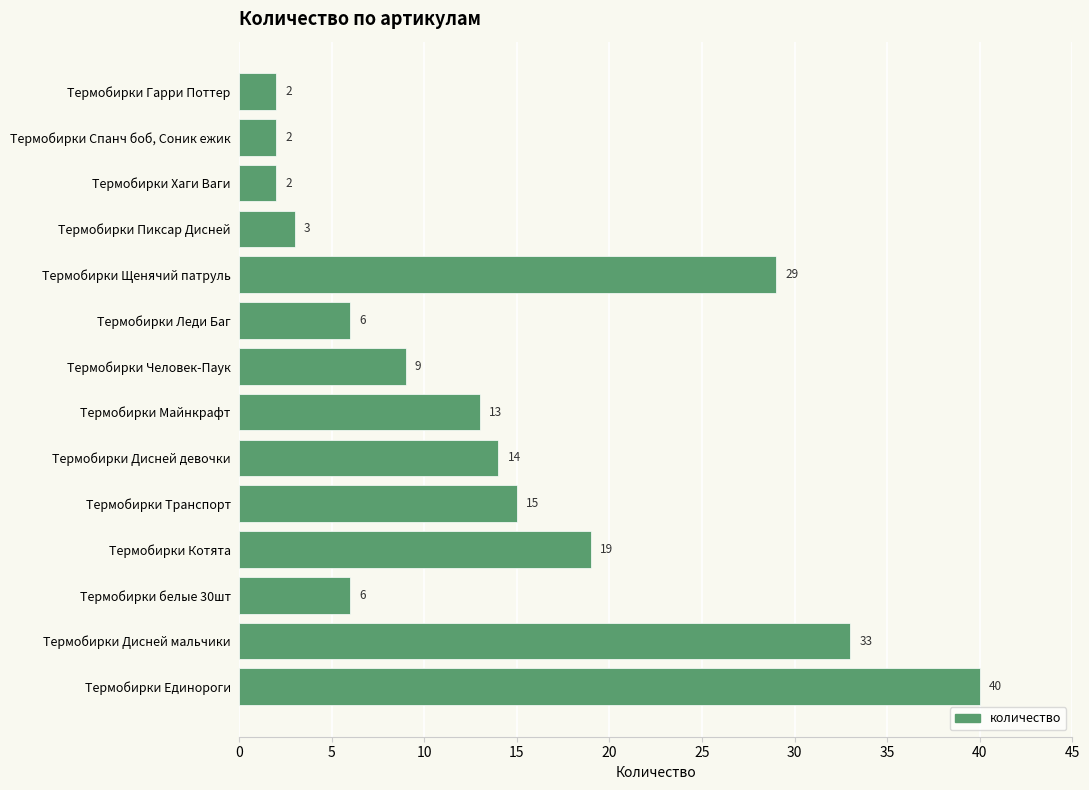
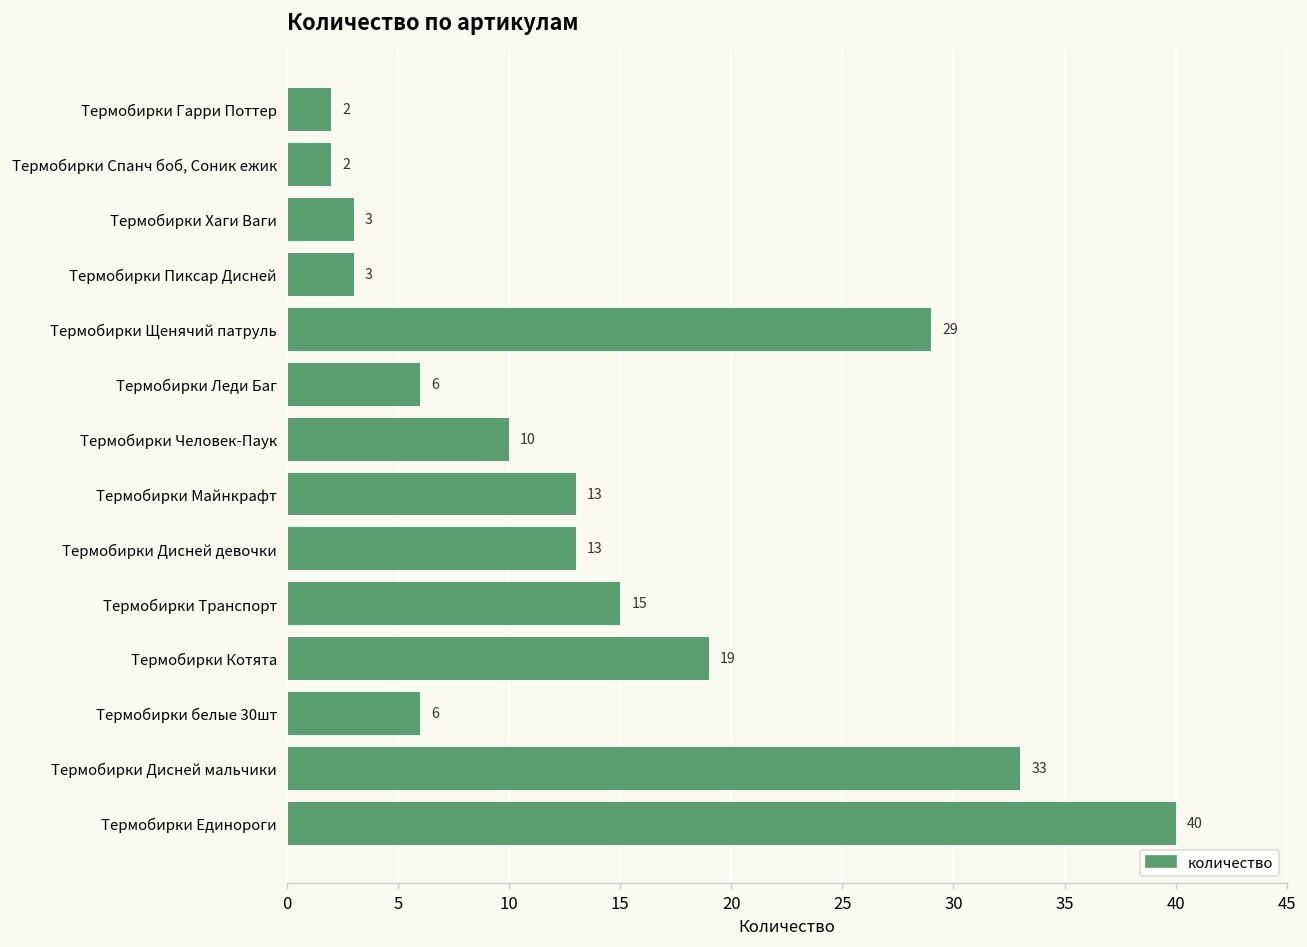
Термобирки Хаги Ваги: 2 -> 3
Термобирки Человек-Паук: 9 -> 10
Термобирки Дисней девочки: 14 -> 13
